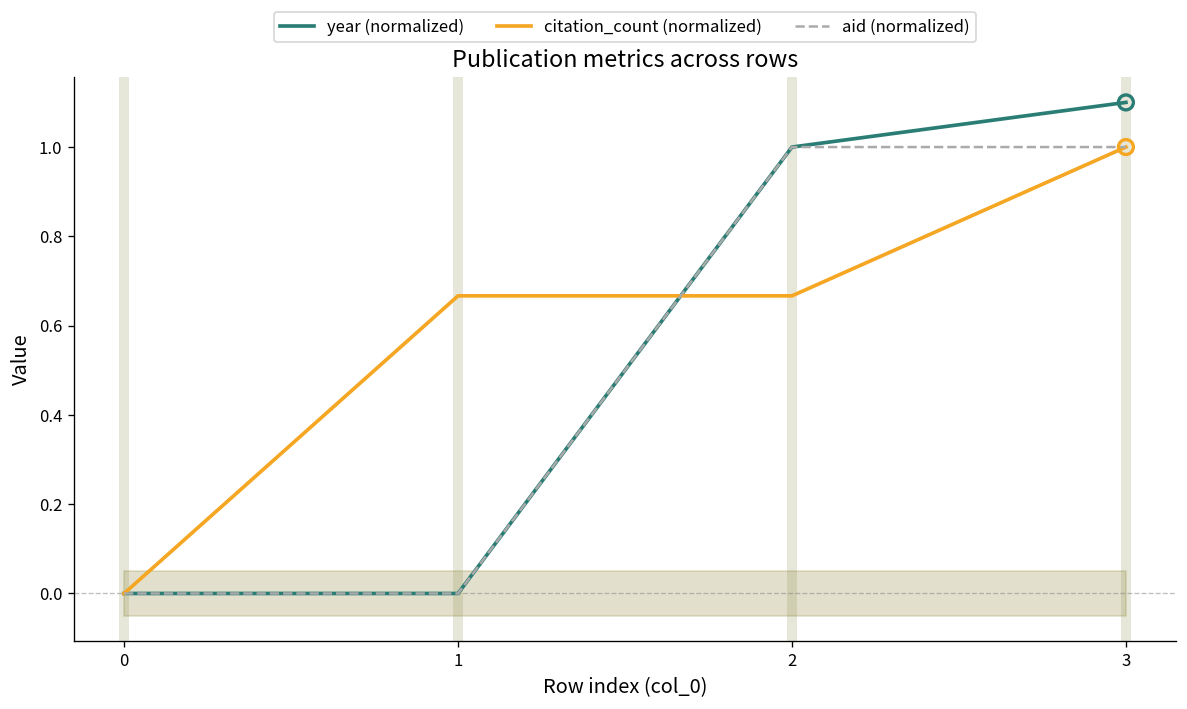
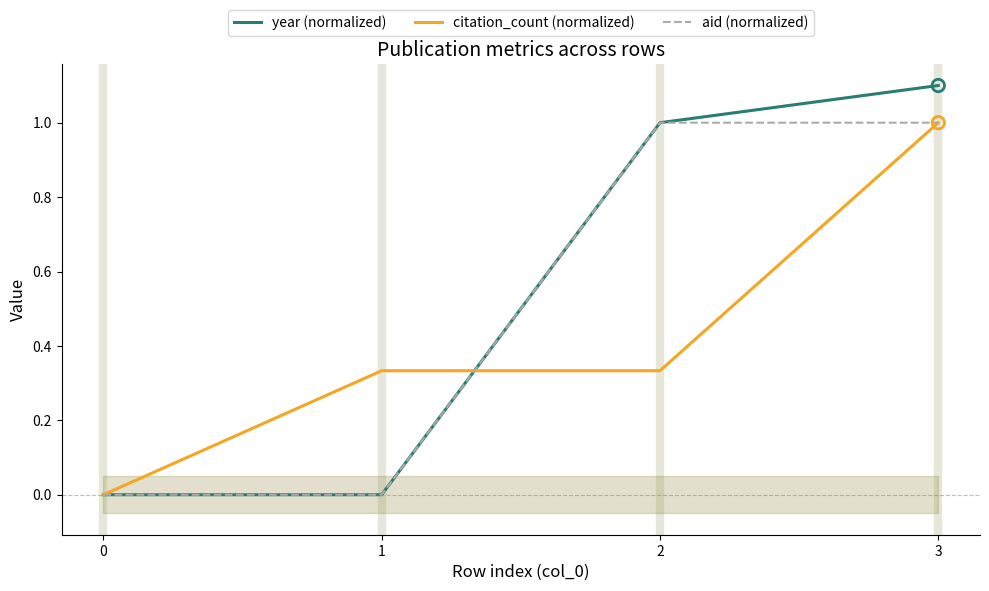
citation_count (normalized), 1: 0.67 -> 0.33
citation_count (normalized), 2: 0.67 -> 0.33
